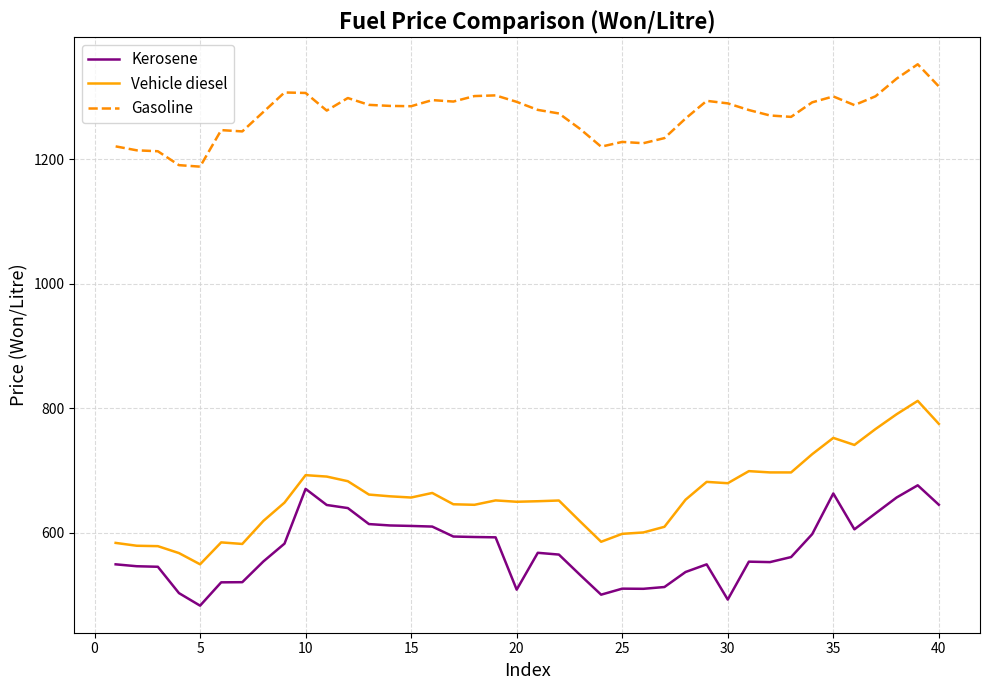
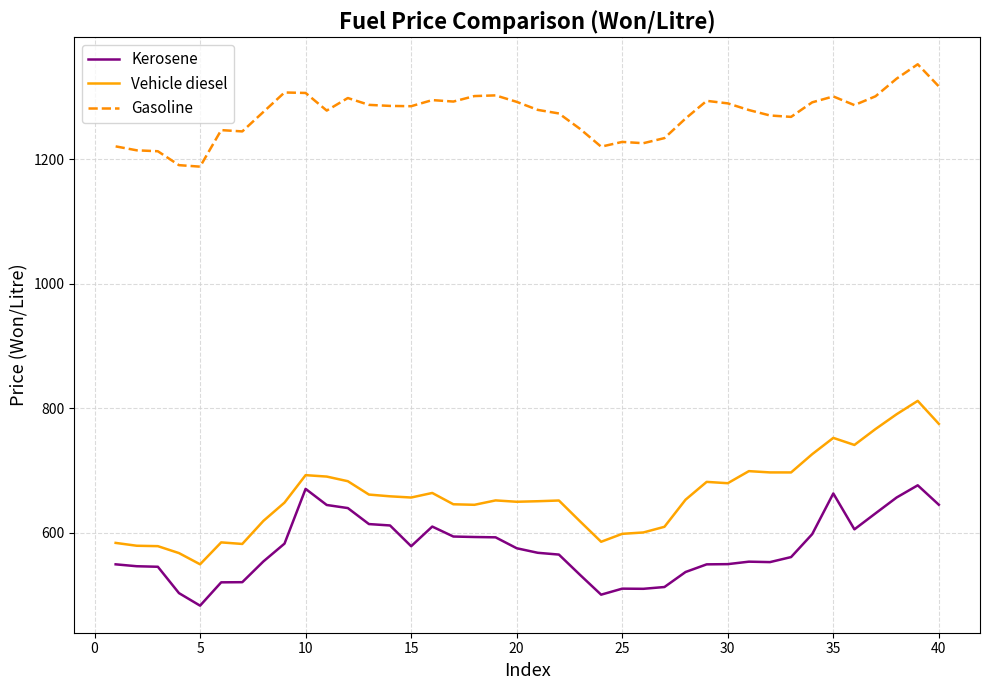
Kerosene, 15: 610 -> 580
Kerosene, 20: 510 -> 570
Kerosene, 30: 490 -> 550
